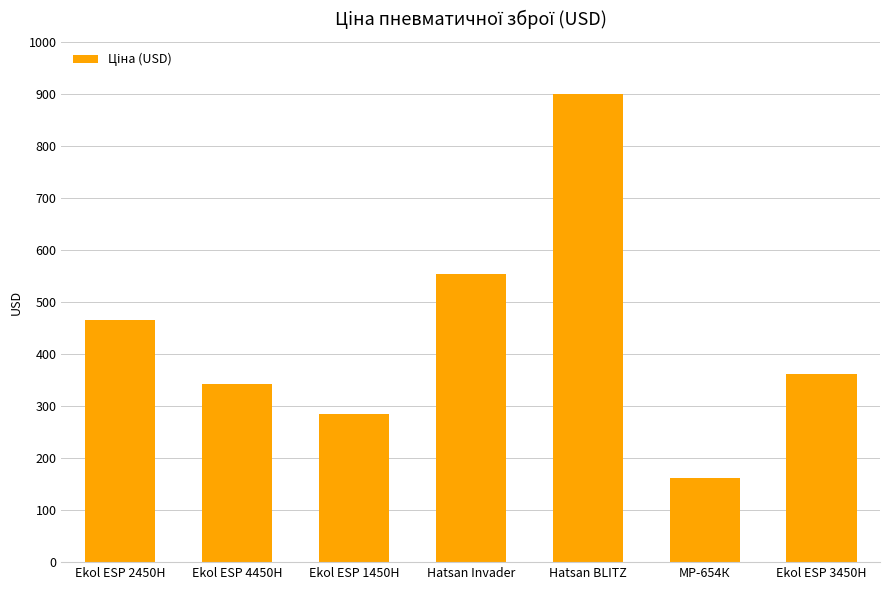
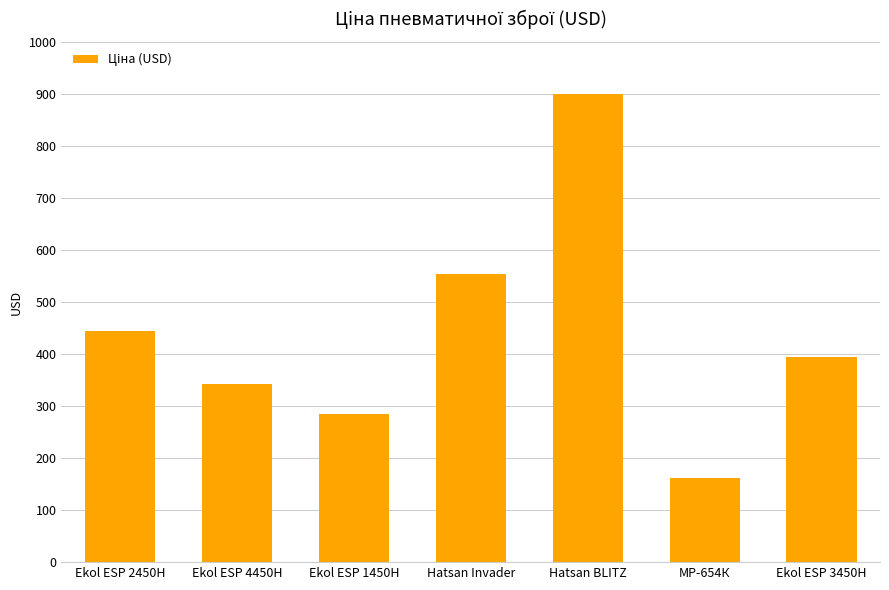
Ekol ESP 2450H: 460 -> 440
Ekol ESP 3450H: 360 -> 400
